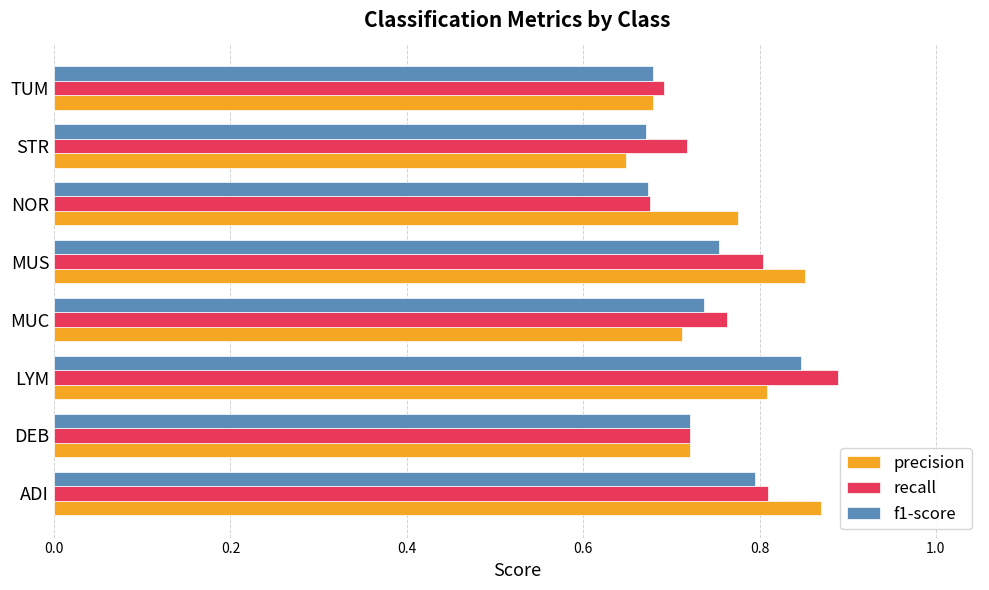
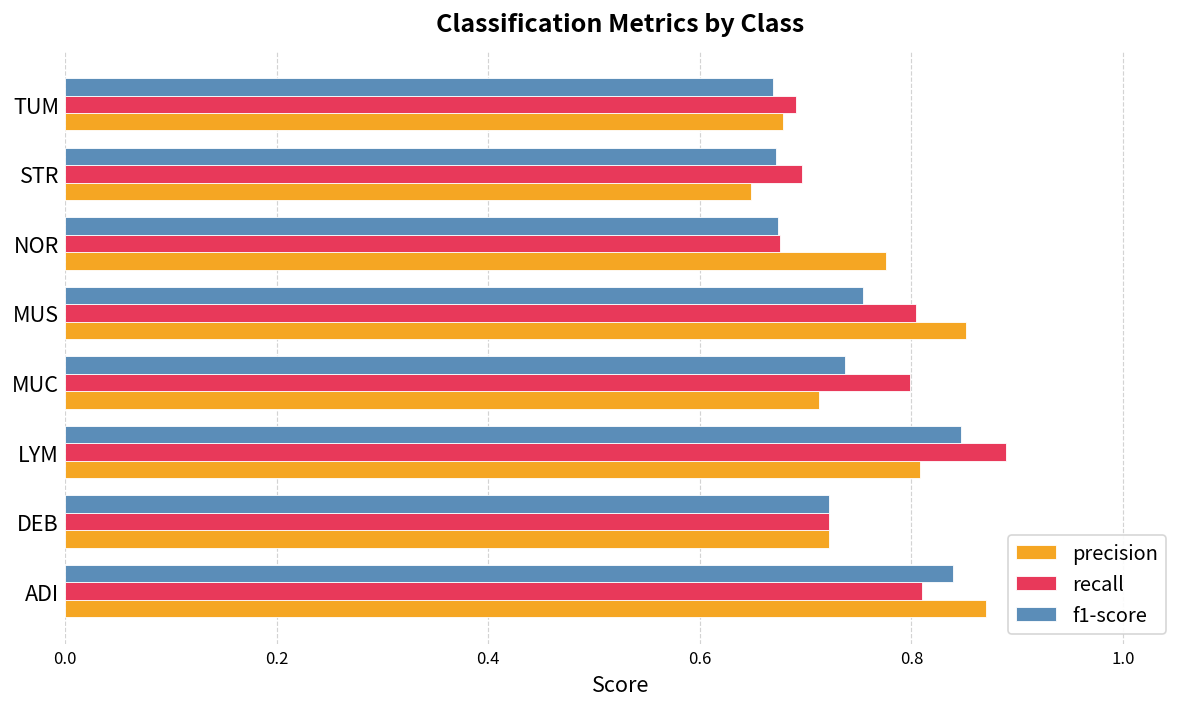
f1-score, TUM: 0.68 -> 0.67
recall, STR: 0.72 -> 0.70
recall, MUC: 0.76 -> 0.80
f1-score, ADI: 0.79 -> 0.84
